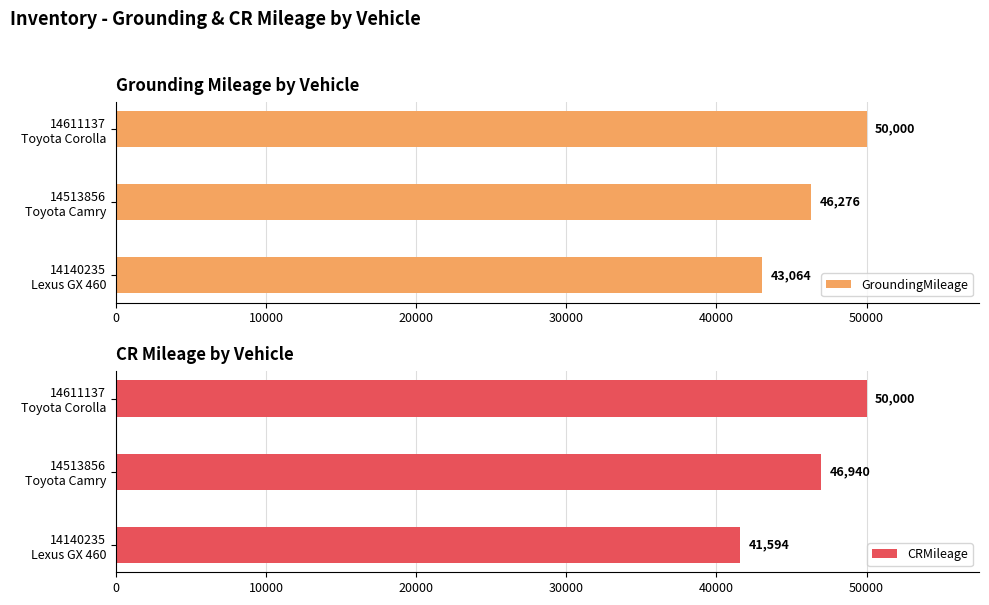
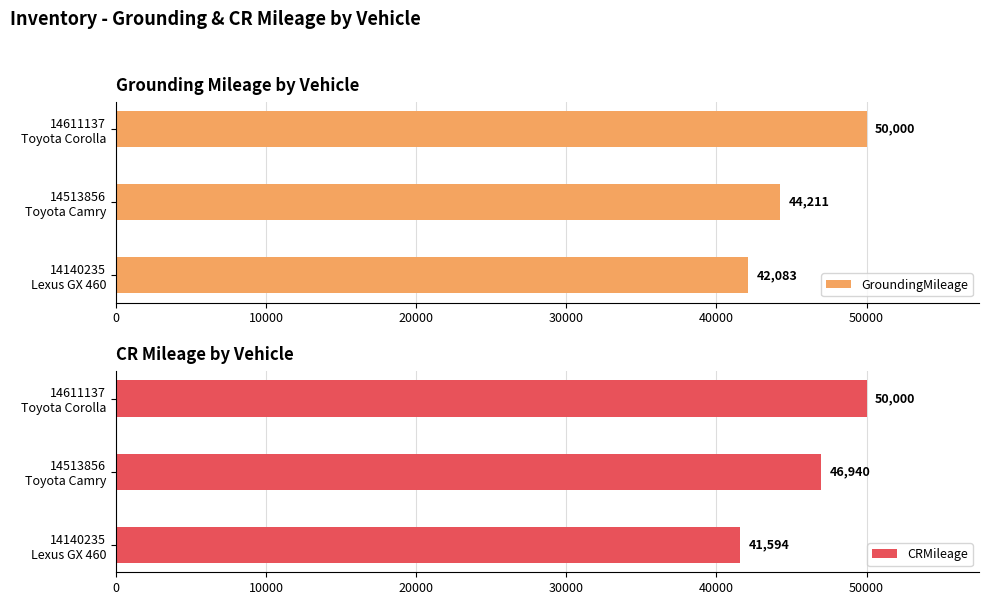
Grounding Mileage by Vehicle, 14513856 Toyota Camry: 46,276 -> 44,211
Grounding Mileage by Vehicle, 14140235 Lexus GX 460: 43,064 -> 42,083
